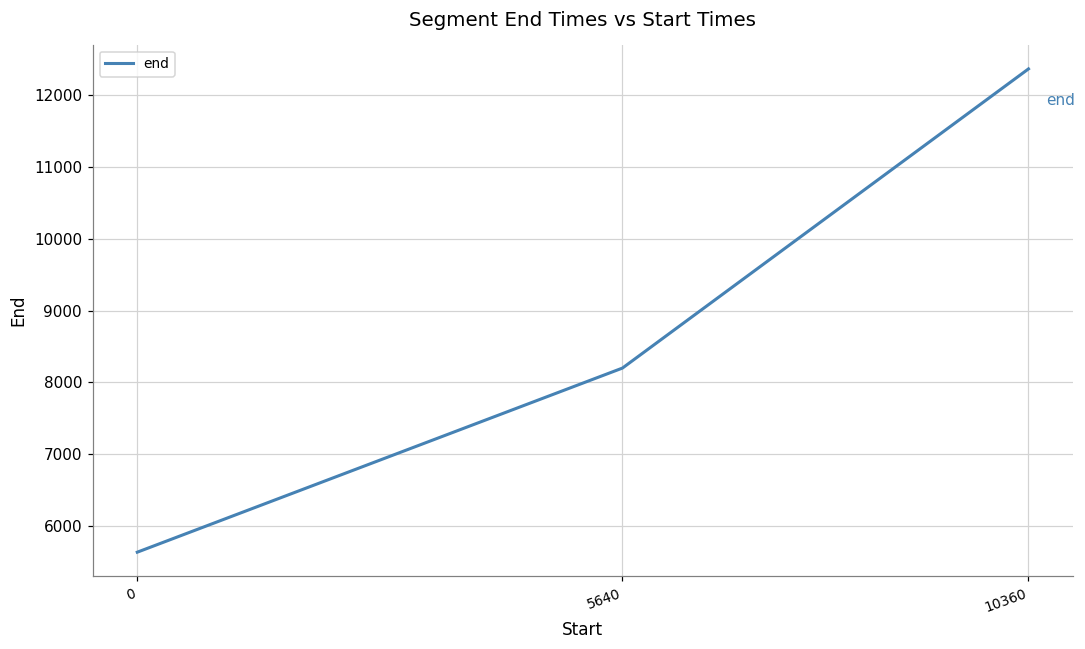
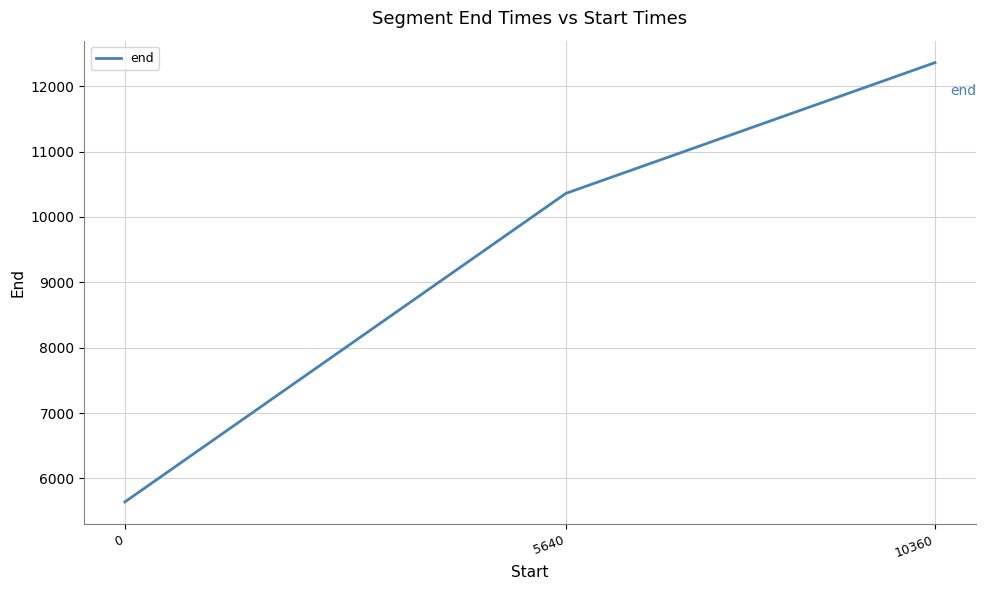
5640: 8200 -> 10400
